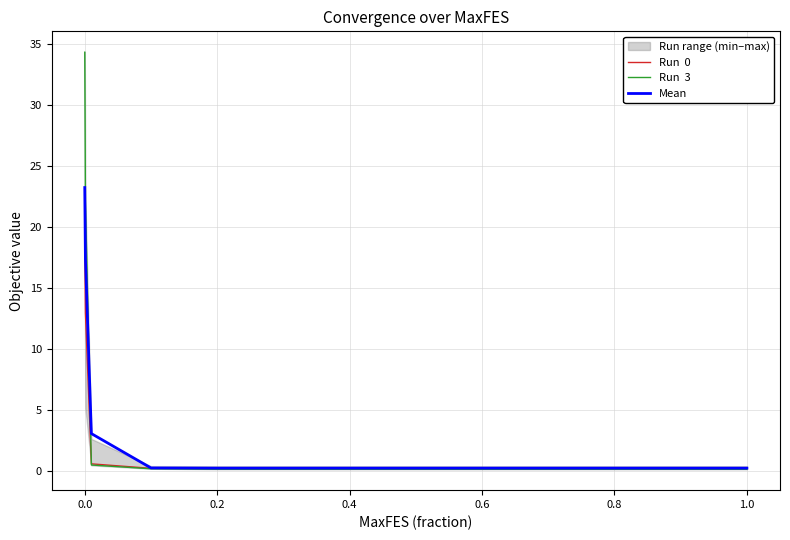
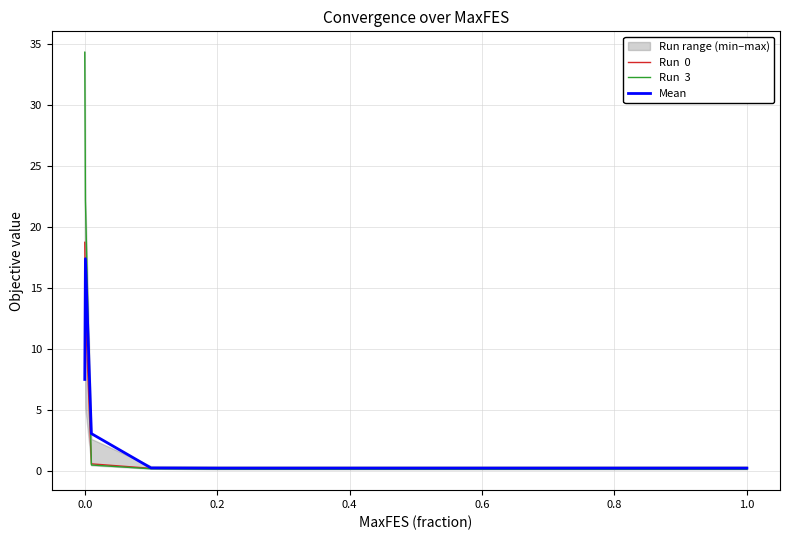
Mean, 0.0: 23.3 -> 7.5
